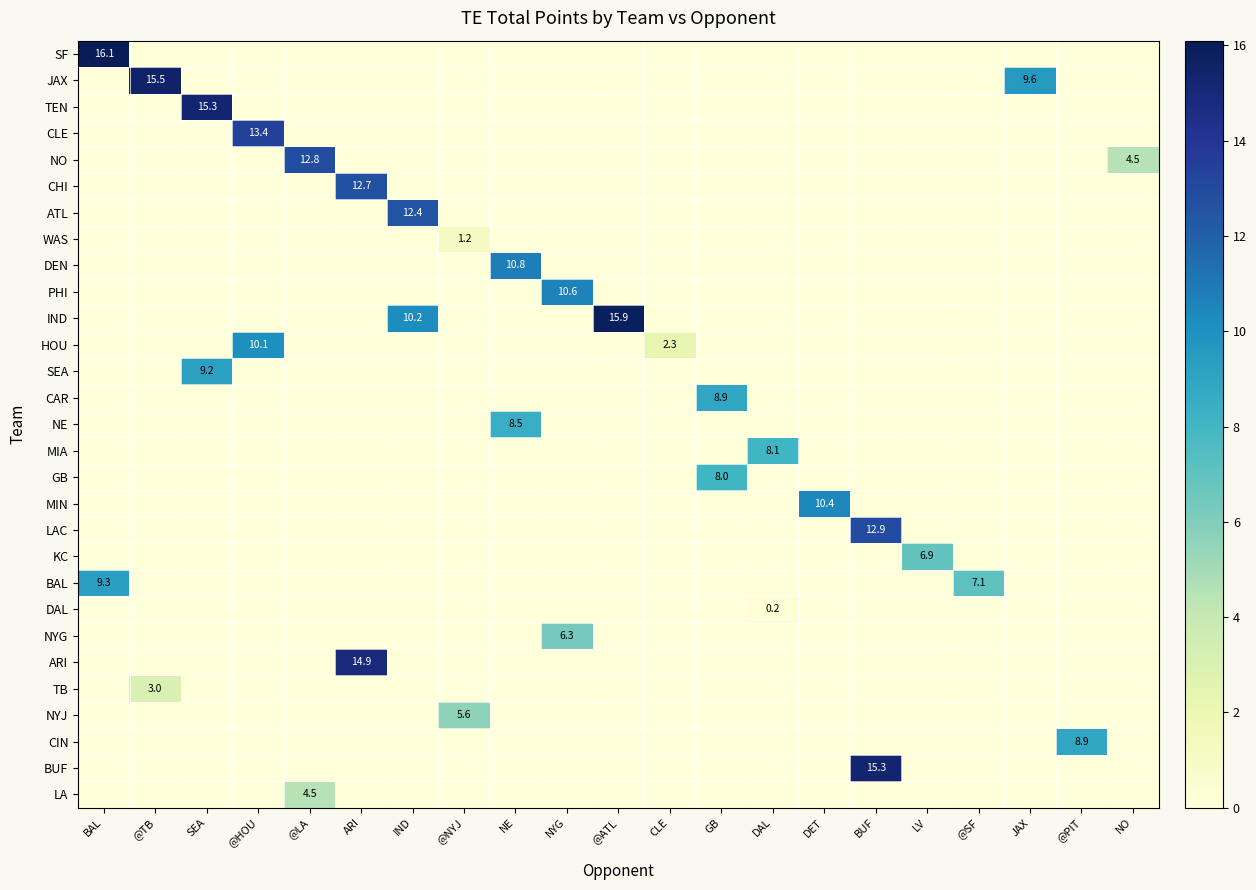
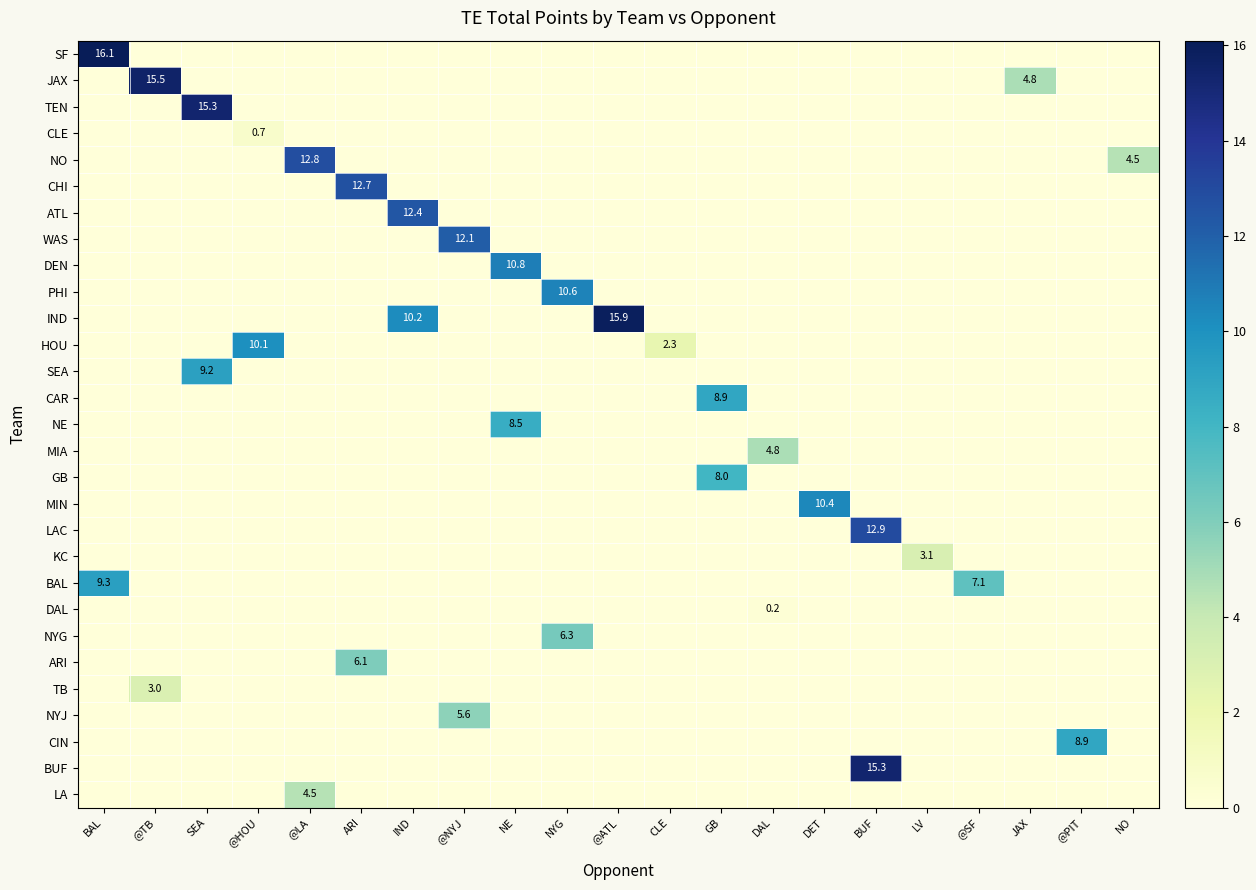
JAX, JAX: 9.6 -> 4.8
CLE, @HOU: 13.4 -> 0.7
WAS, @NYJ: 1.2 -> 12.1
MIA, DAL: 8.1 -> 4.8
KC, LV: 6.9 -> 3.1
ARI, ARI: 14.9 -> 6.1
